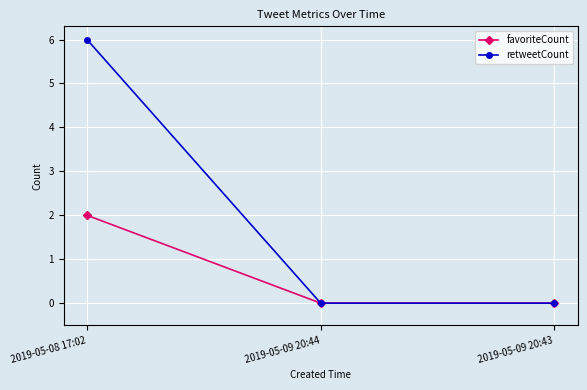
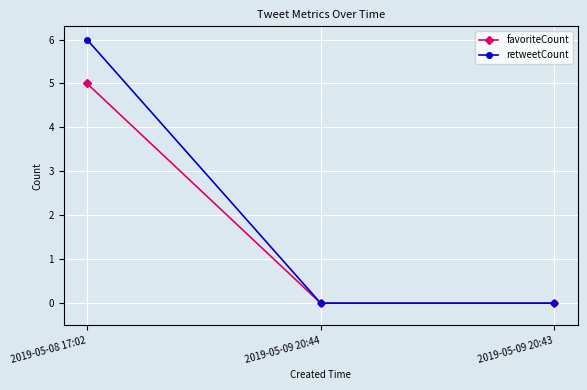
favoriteCount, 2019-05-08 17:02: 2 -> 5
